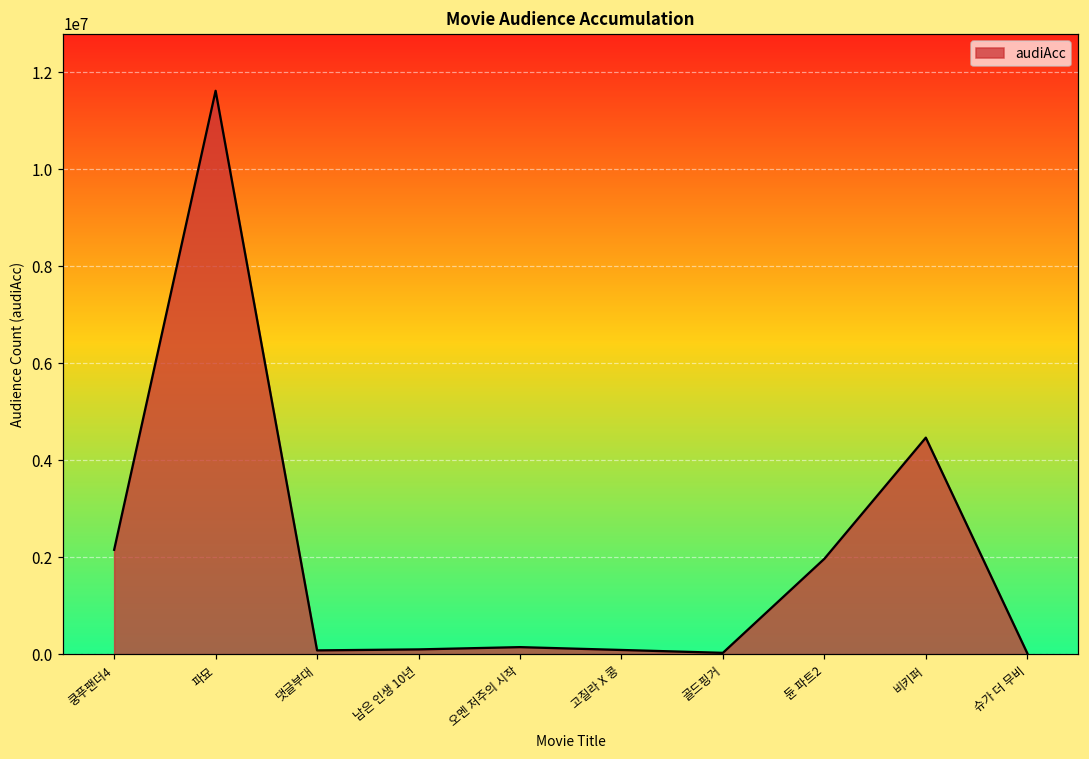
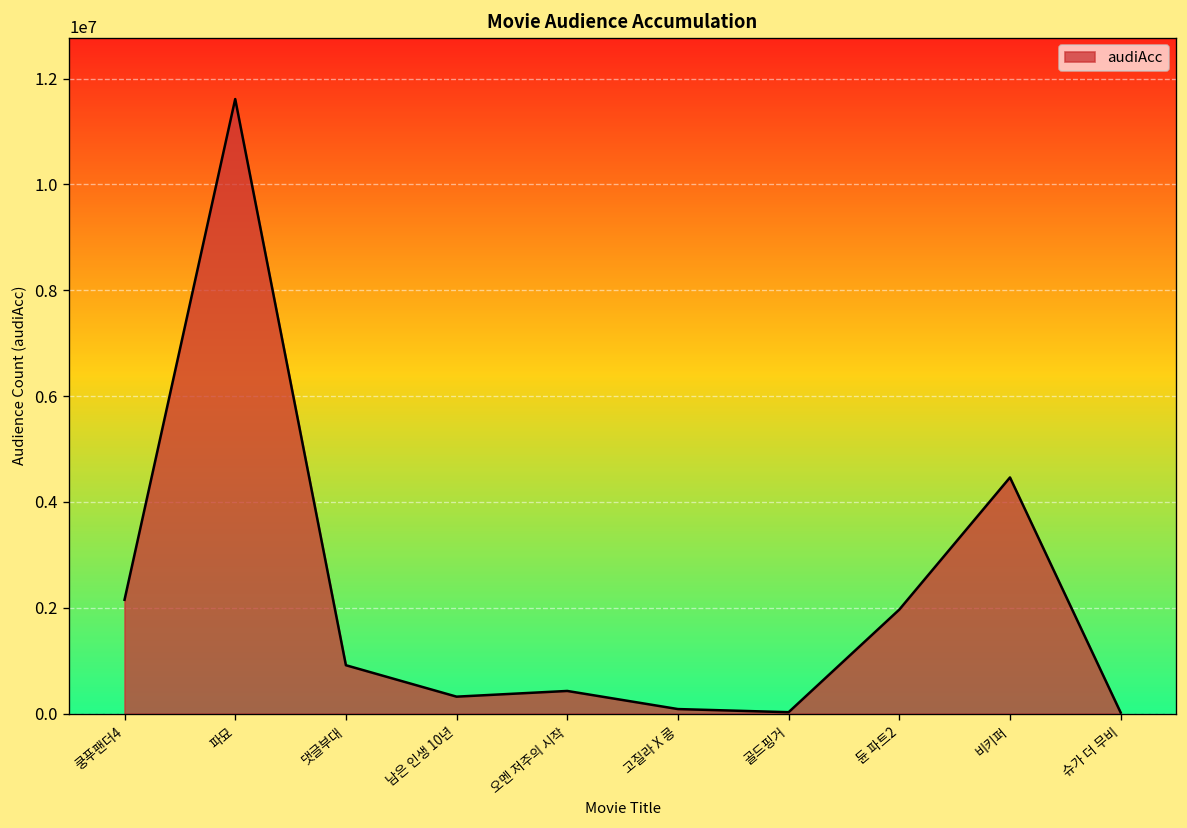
댓글부대: 100000 -> 900000
남은 인생 10년: 100000 -> 300000
오멘 저주의 시작: 100000 -> 400000
